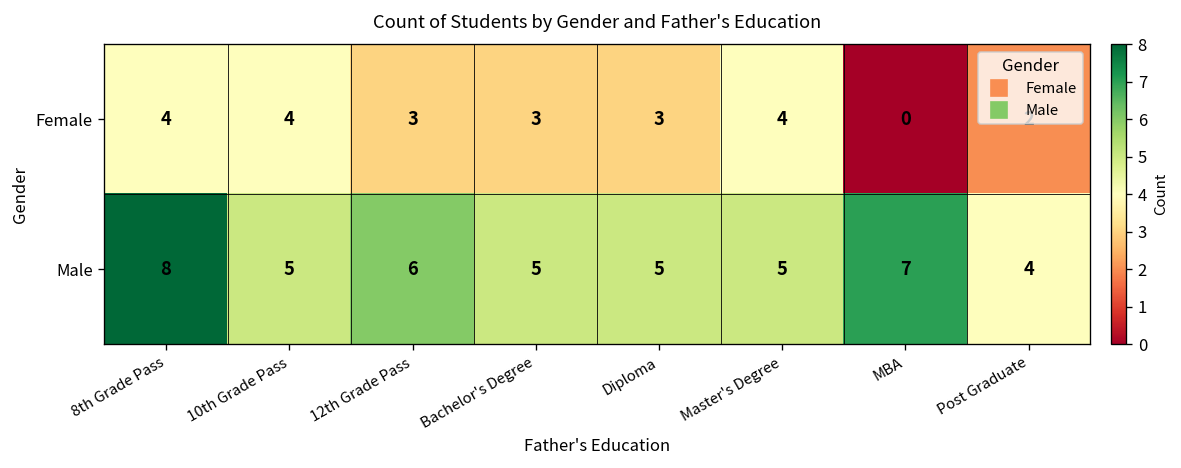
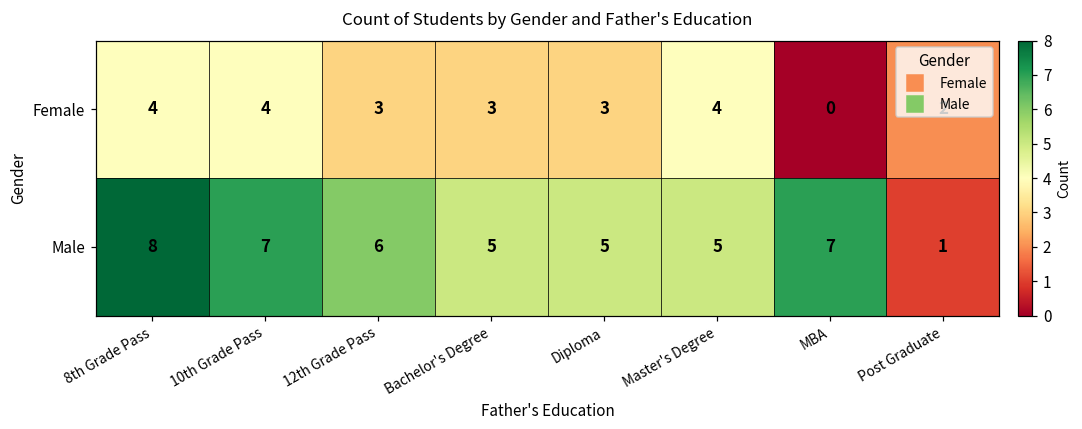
Male, 10th Grade Pass: 5 -> 7
Male, Post Graduate: 4 -> 1
